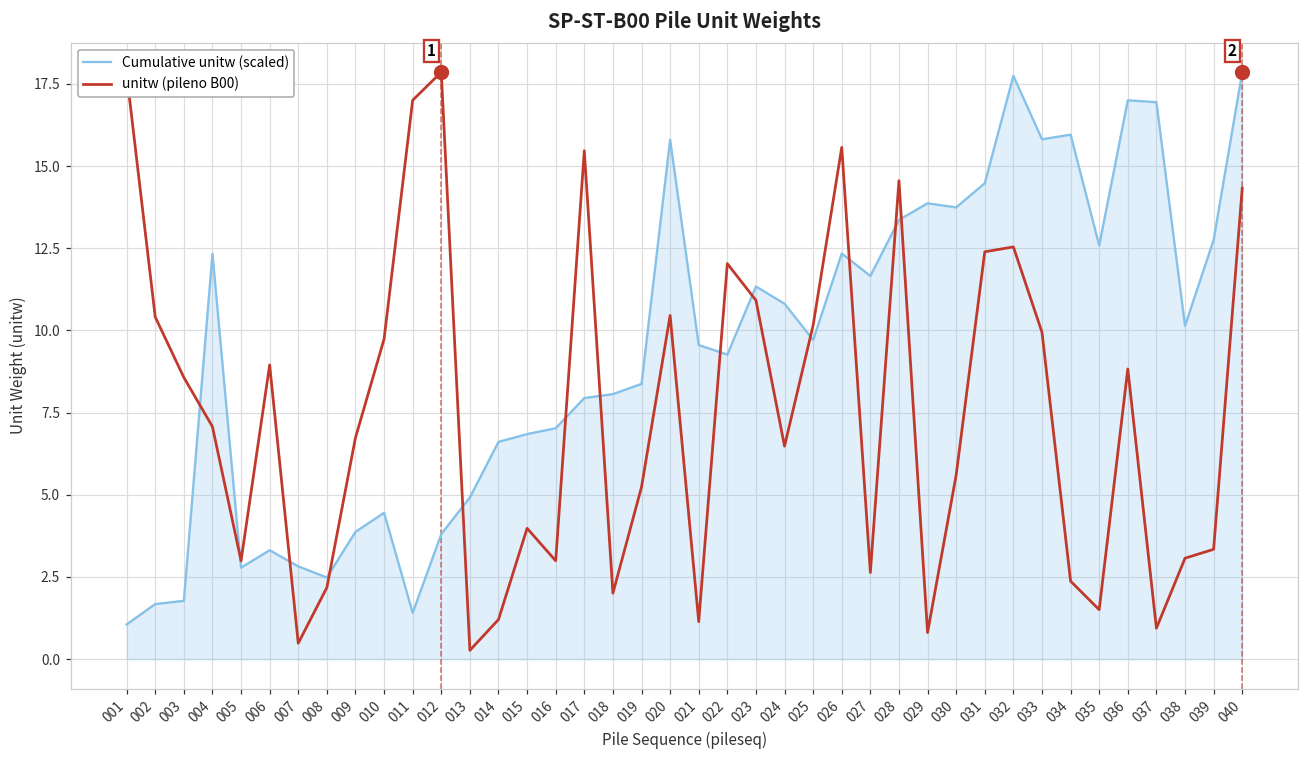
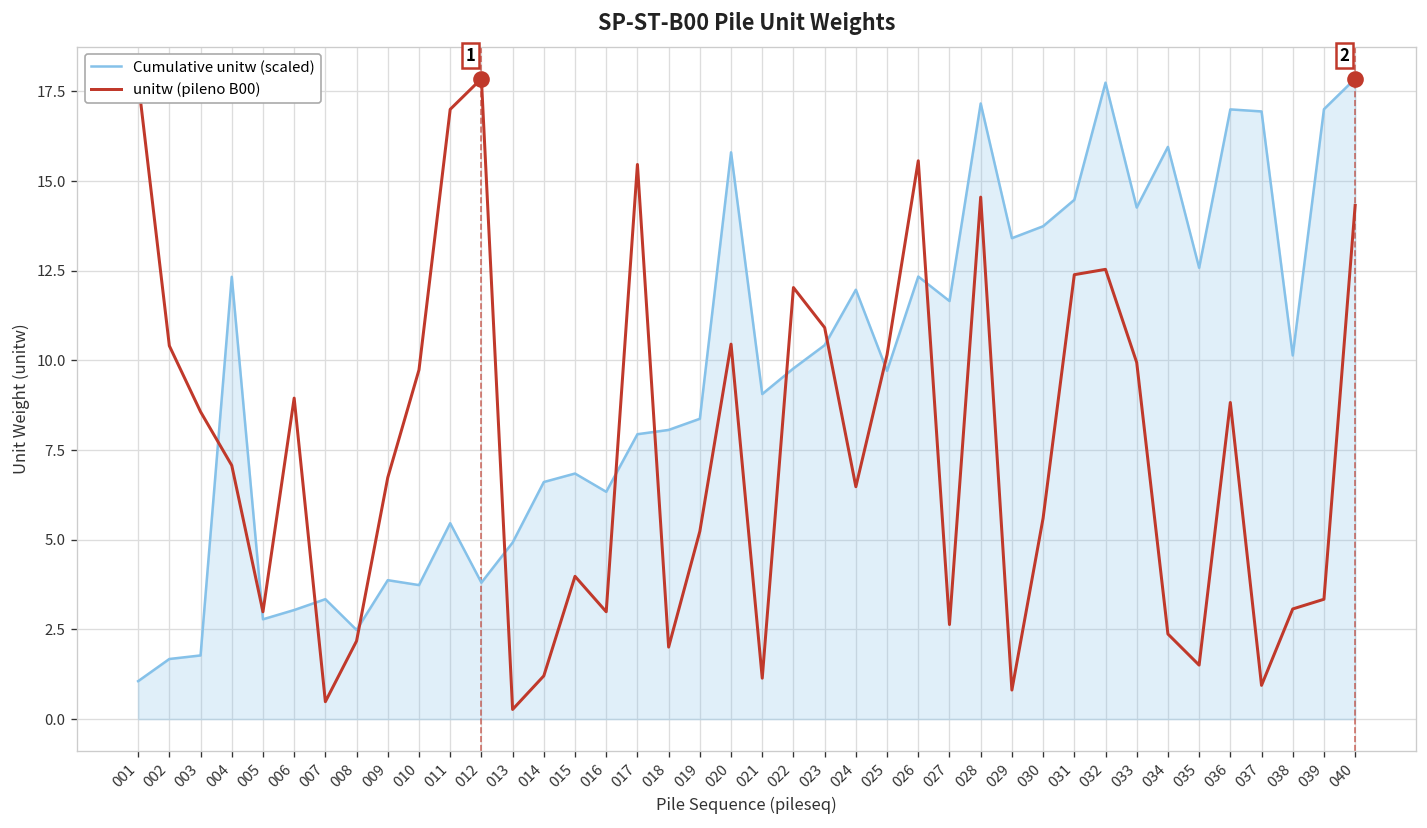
Cumulative unitw (scaled), 006: 3.3 -> 3.0
Cumulative unitw (scaled), 007: 2.8 -> 3.3
Cumulative unitw (scaled), 010: 4.5 -> 3.7
Cumulative unitw (scaled), 011: 1.4 -> 5.5
Cumulative unitw (scaled), 016: 7.0 -> 6.3
Cumulative unitw (scaled), 021: 9.6 -> 9.1
Cumulative unitw (scaled), 022: 9.3 -> 9.8
Cumulative unitw (scaled), 023: 11.3 -> 10.4
Cumulative unitw (scaled), 024: 10.8 -> 12.0
Cumulative unitw (scaled), 028: 13.4 -> 17.2
Cumulative unitw (scaled), 029: 13.9 -> 13.4
Cumulative unitw (scaled), 033: 15.8 -> 14.3
Cumulative unitw (scaled), 039: 12.8 -> 17.0
